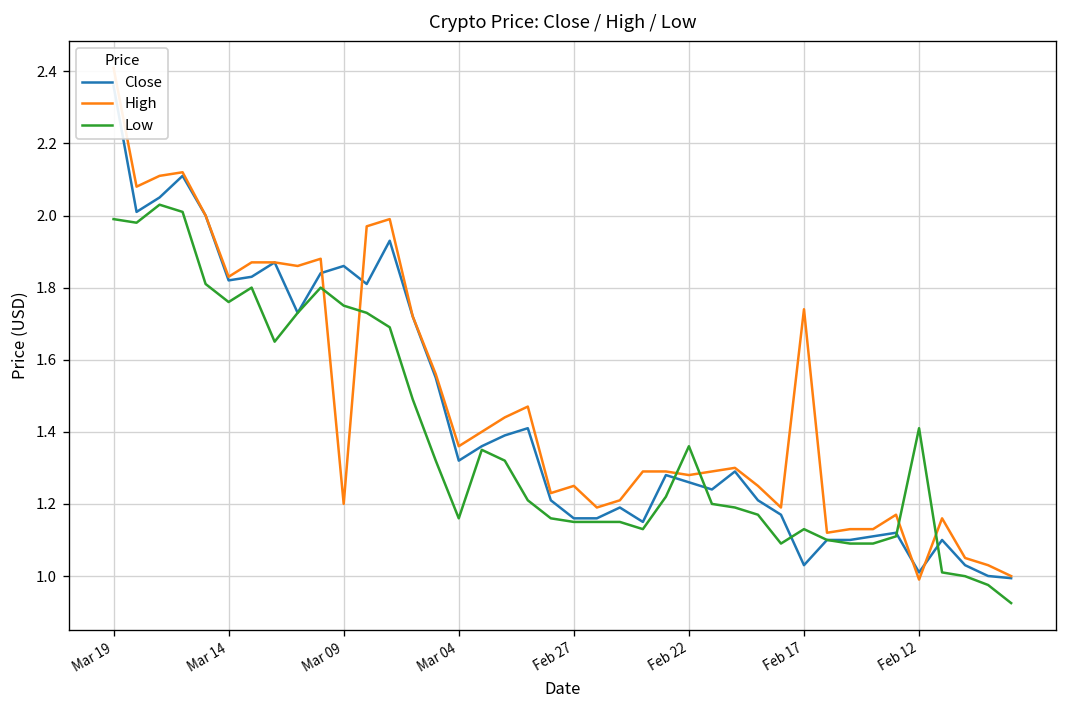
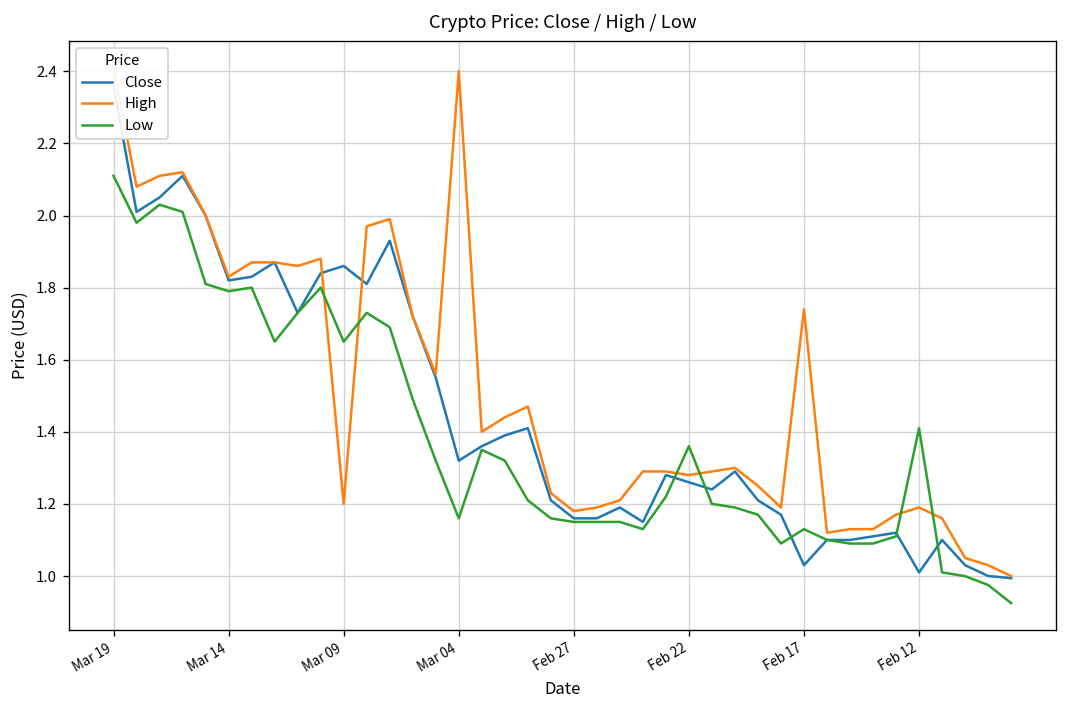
Low, Mar 19: 1.99 -> 2.11
Low, Mar 14: 1.76 -> 1.79
Low, Mar 09: 1.75 -> 1.65
High, Mar 04: 1.36 -> 2.40
High, Feb 27: 1.25 -> 1.18
High, Feb 12: 0.99 -> 1.19
